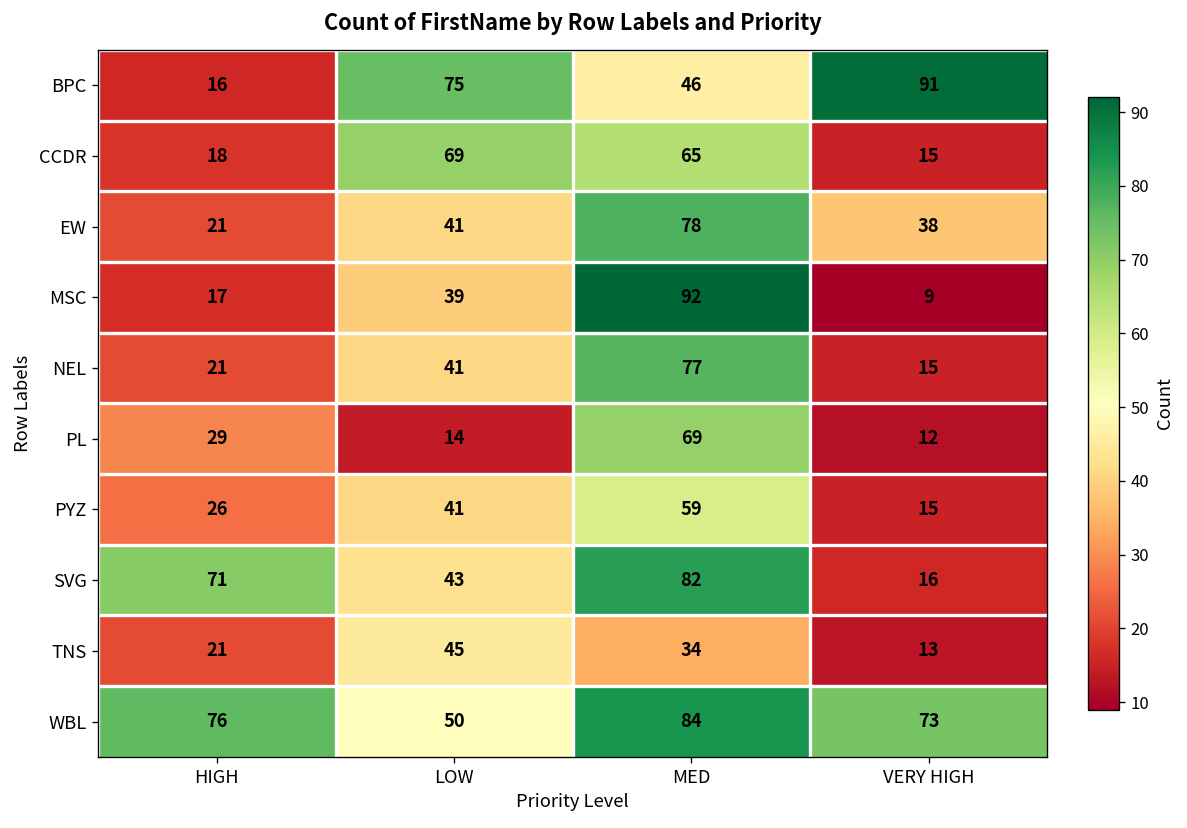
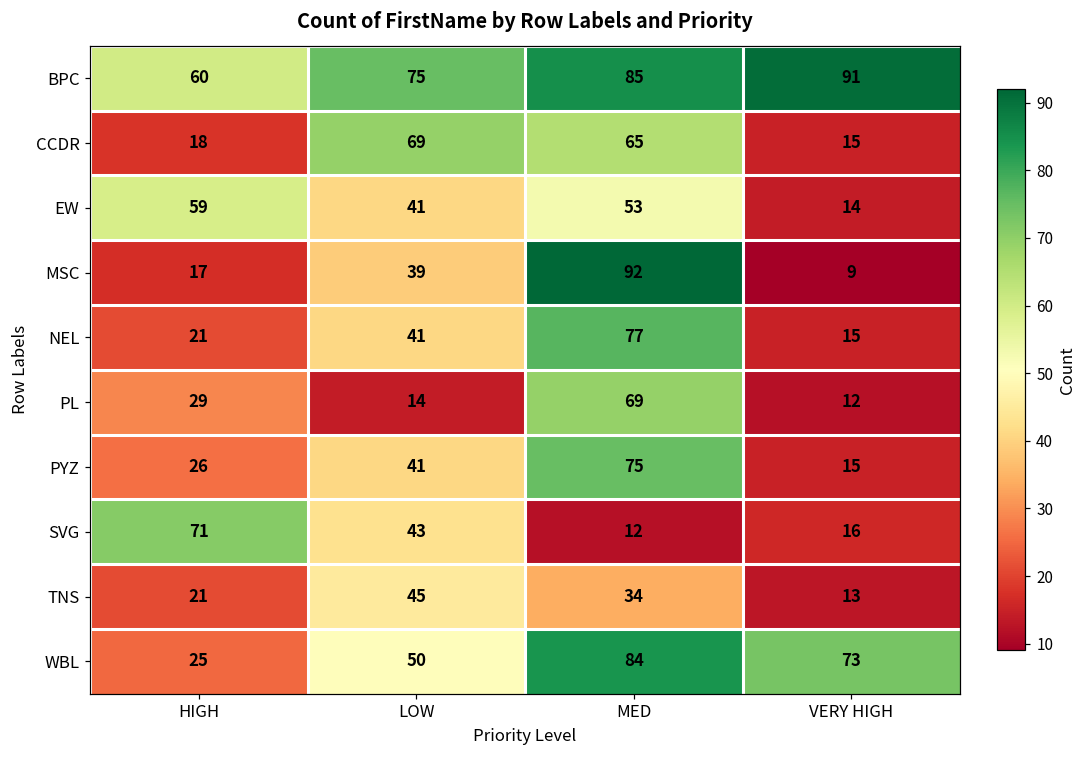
BPC, HIGH: 16 -> 60
BPC, MED: 46 -> 85
EW, HIGH: 21 -> 59
EW, MED: 78 -> 53
EW, VERY HIGH: 38 -> 14
PYZ, MED: 59 -> 75
SVG, MED: 82 -> 12
WBL, HIGH: 76 -> 25
